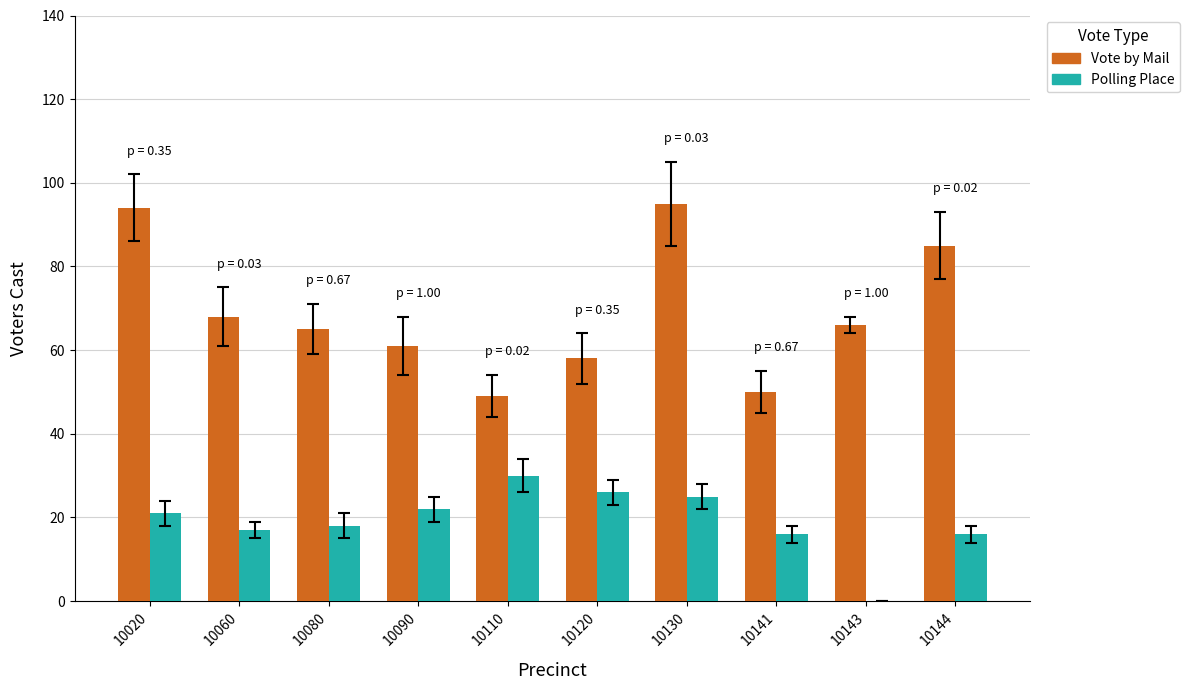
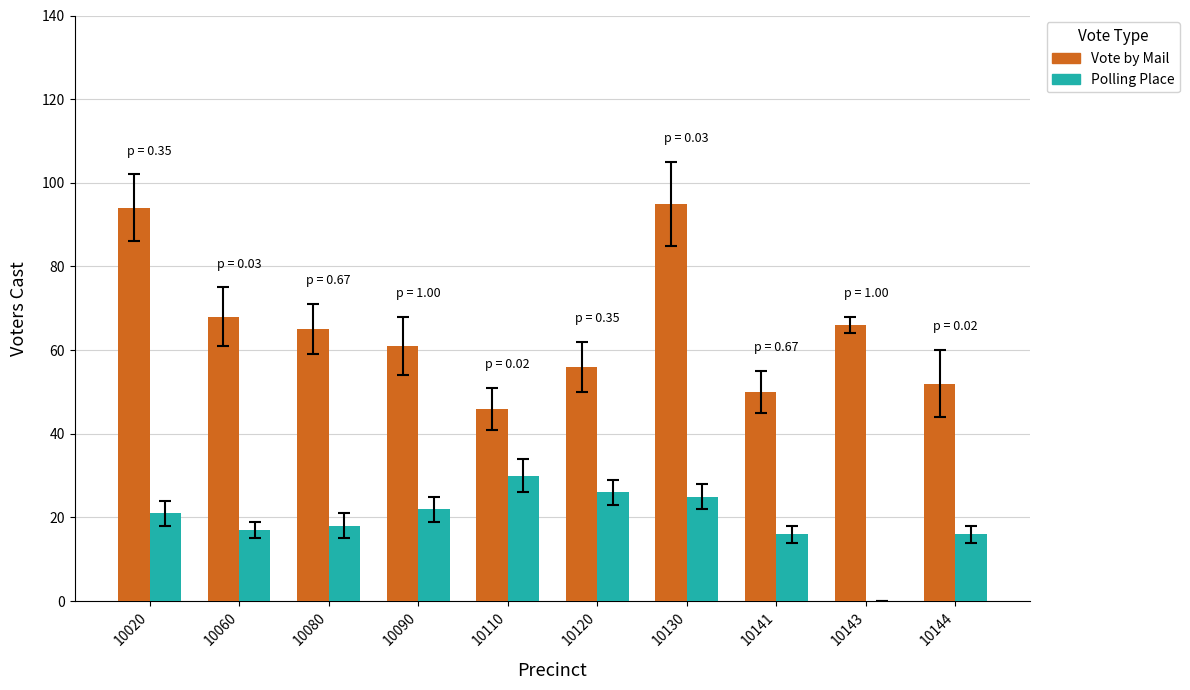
Vote by Mail, 10110: 49 -> 46
Vote by Mail, 10120: 58 -> 56
Vote by Mail, 10144: 85 -> 52
